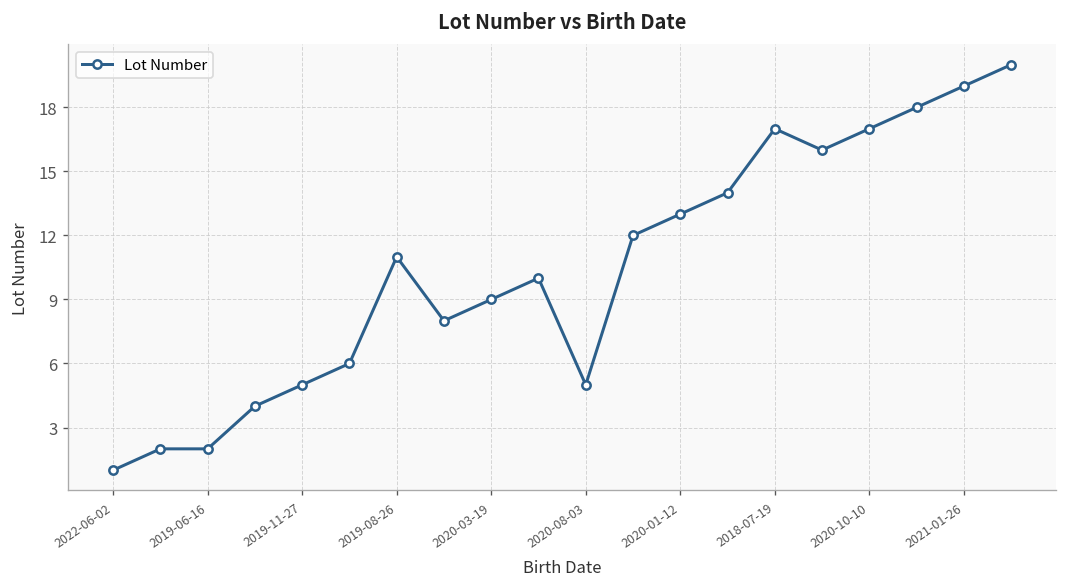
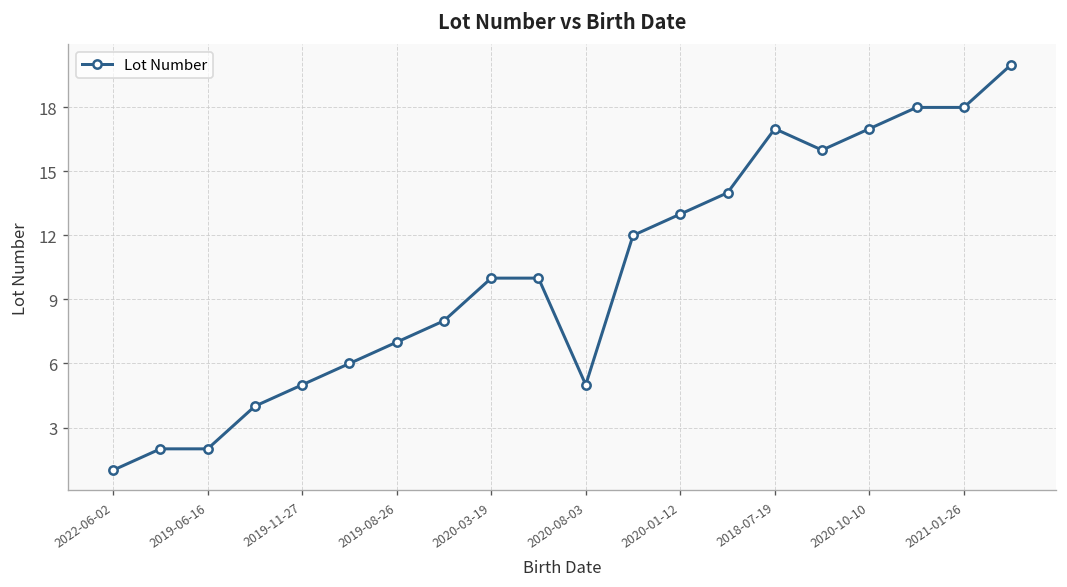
2019-08-26: 11 -> 7
2020-03-19: 9 -> 10
2021-01-26: 19 -> 18
